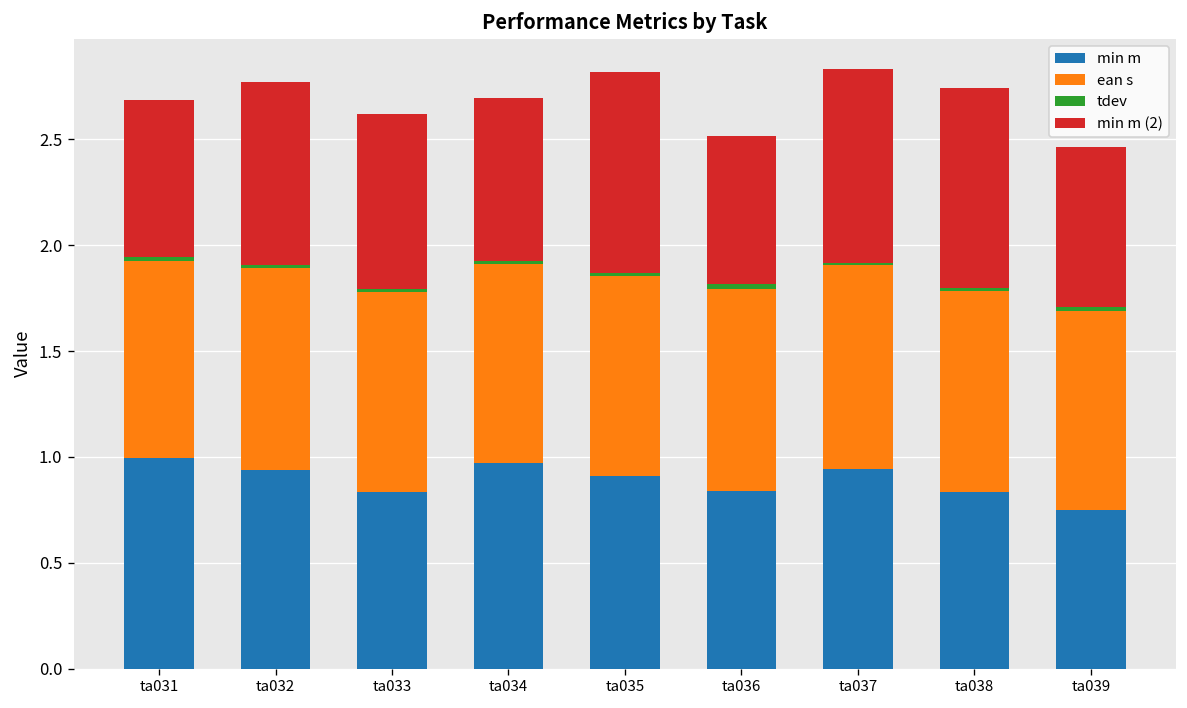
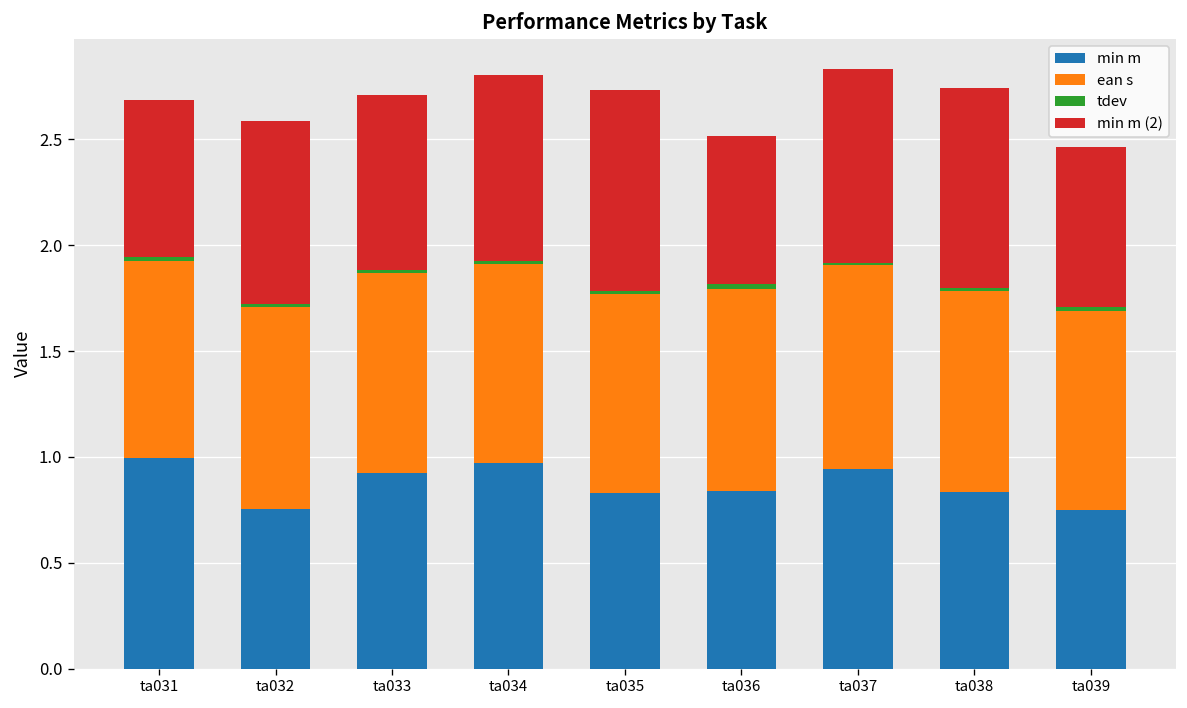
min m, ta032: 0.94 -> 0.75
min m, ta033: 0.84 -> 0.92
min m (2), ta034: 0.77 -> 0.88
min m, ta035: 0.91 -> 0.83
